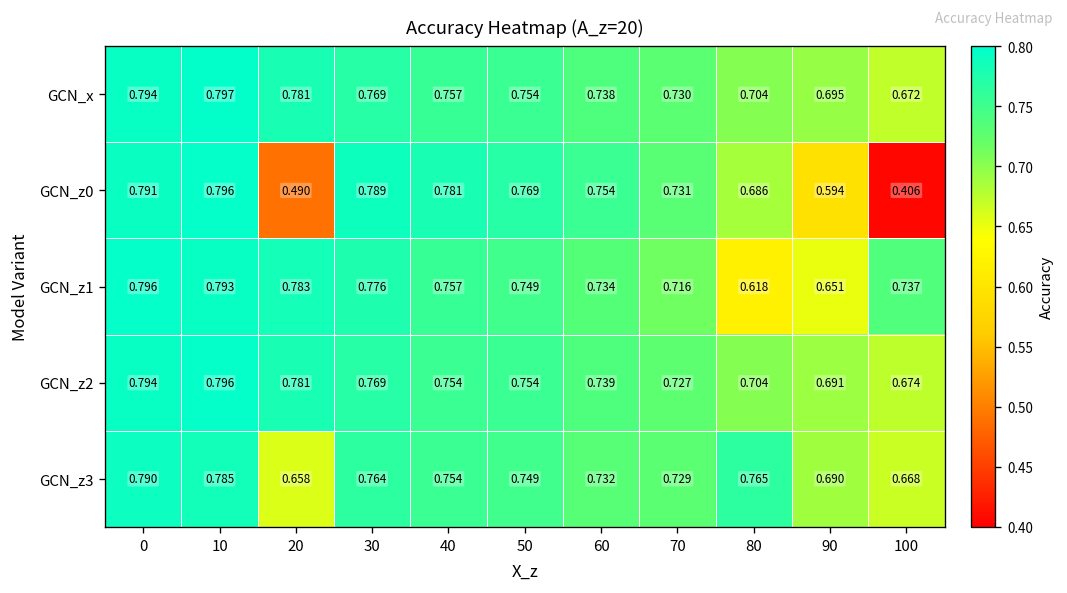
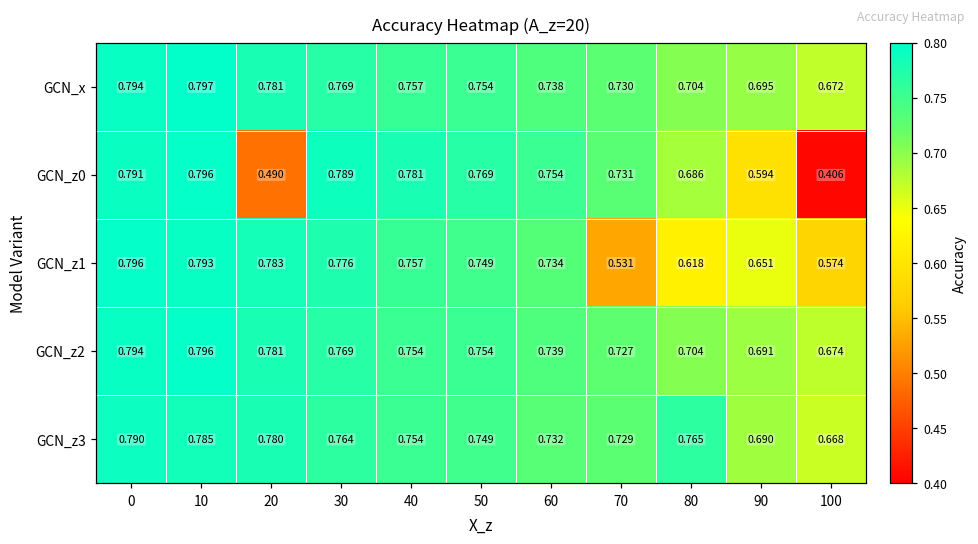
GCN_z1, 70: 0.716 -> 0.531
GCN_z1, 100: 0.737 -> 0.574
GCN_z3, 20: 0.658 -> 0.780
